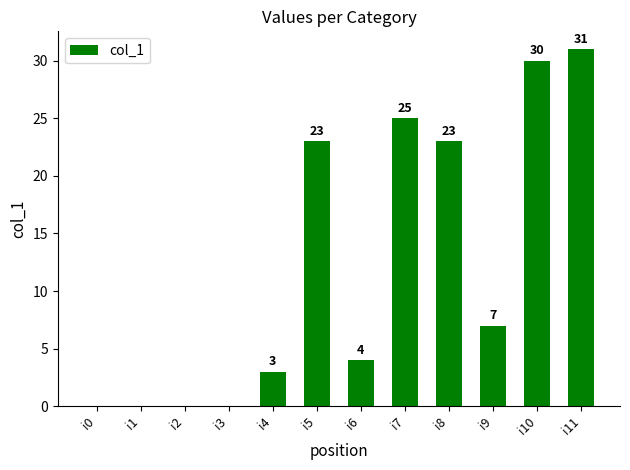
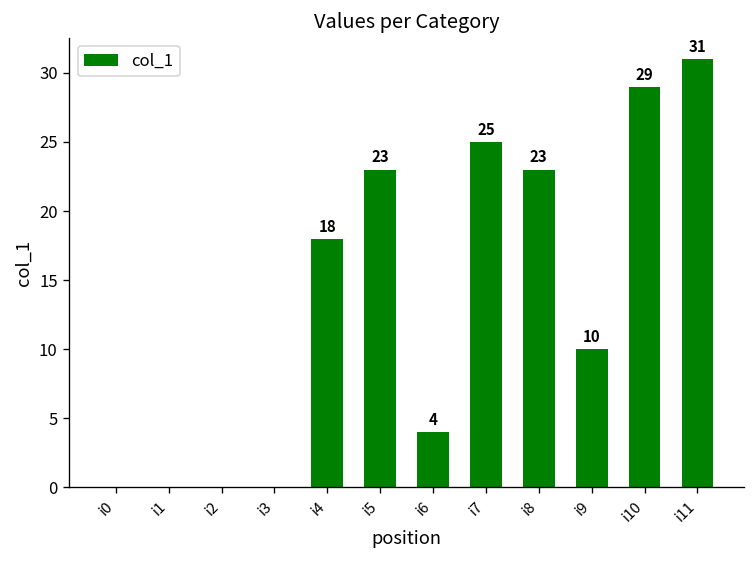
i4: 3 -> 18
i9: 7 -> 10
i10: 30 -> 29
